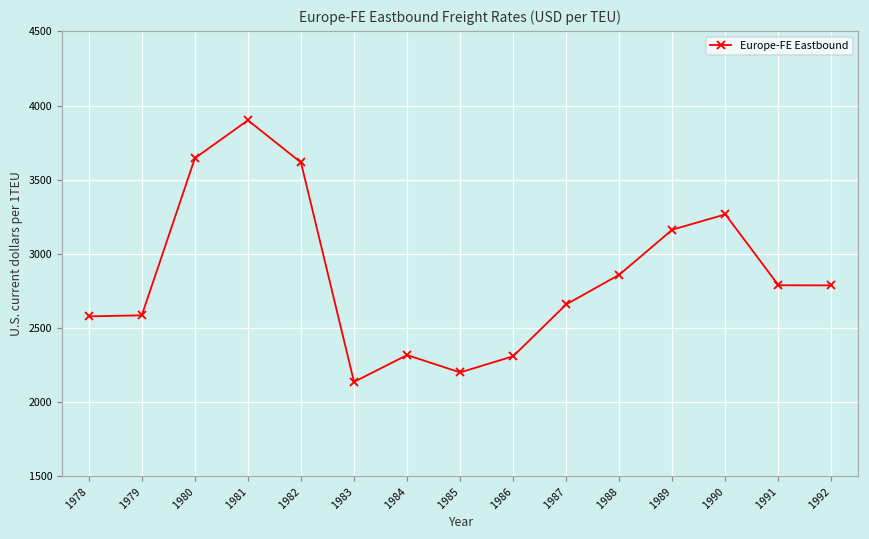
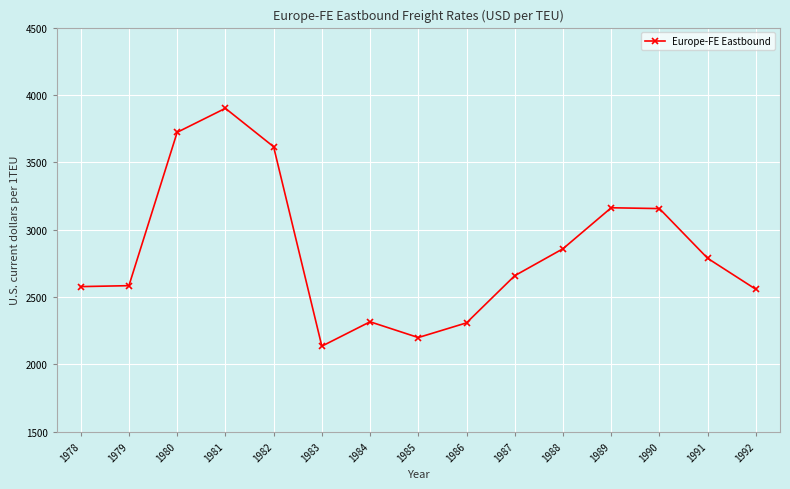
1980: 3650 -> 3720
1990: 3270 -> 3160
1992: 2790 -> 2560
